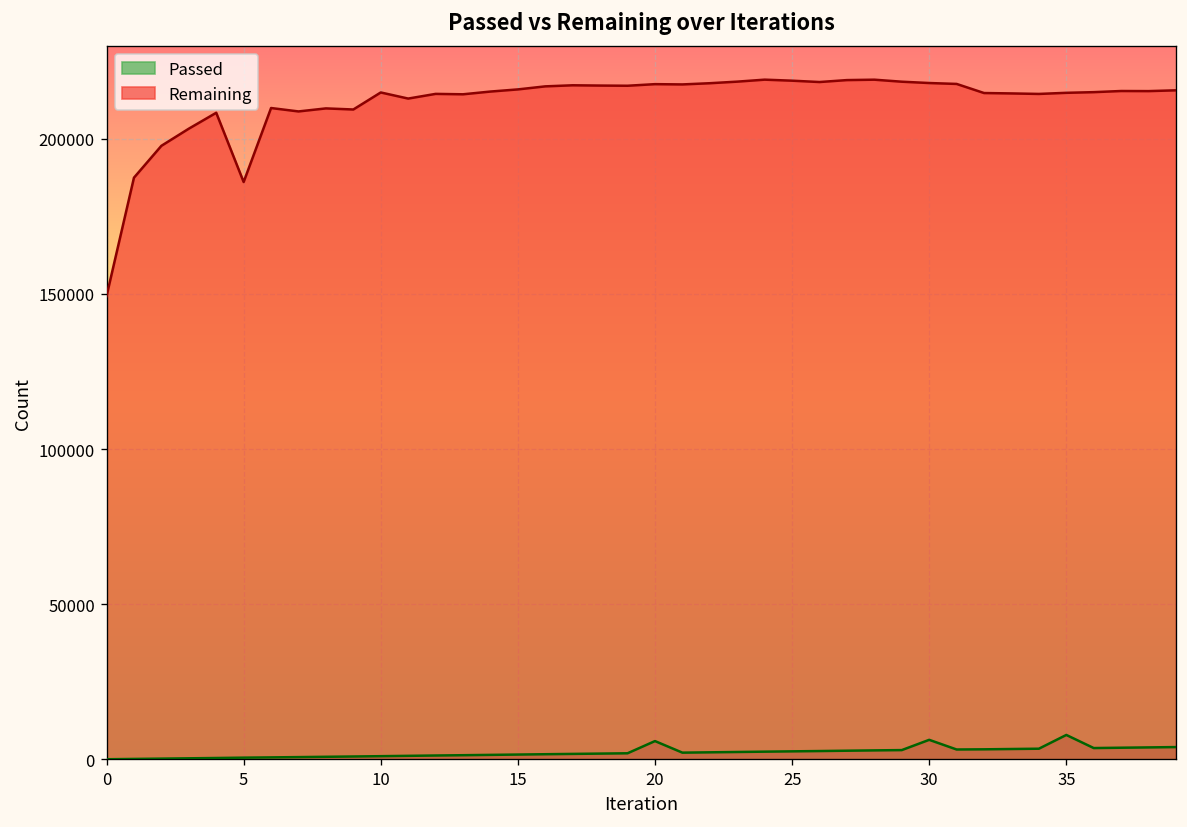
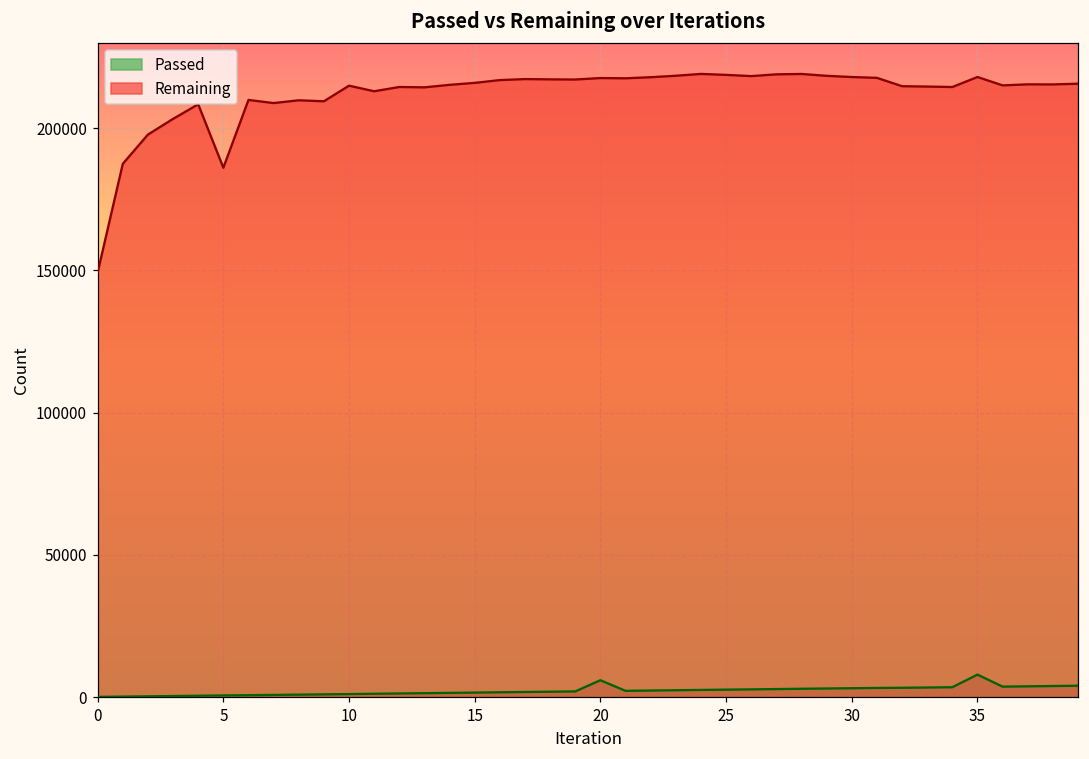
Passed, 30: 6000 -> 3000
Remaining, 35: 215000 -> 218000
